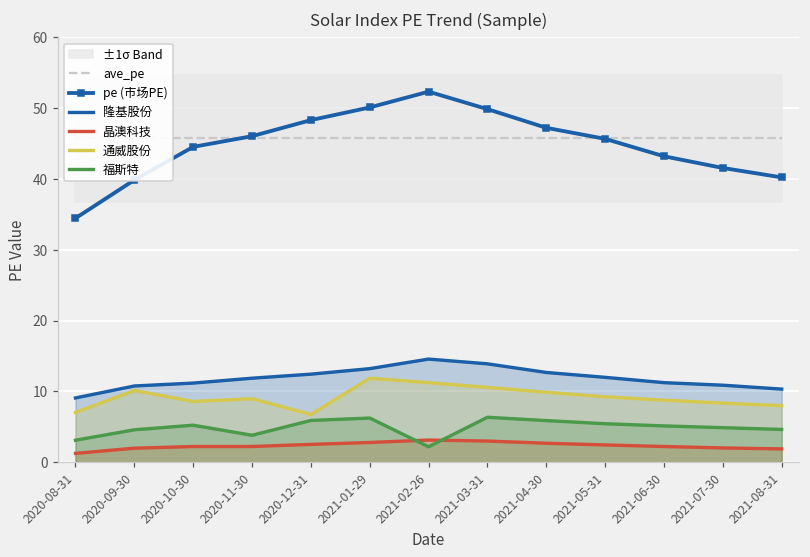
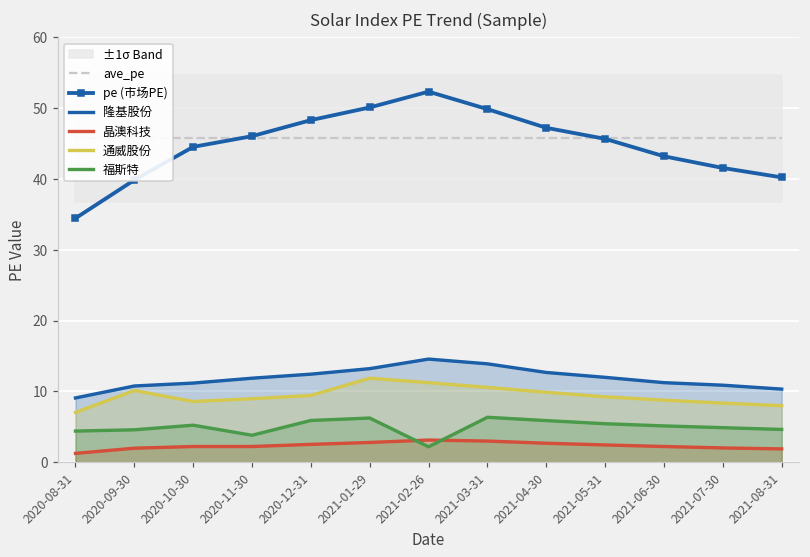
福斯特, 2020-08-31: 3 -> 4
通威股份, 2020-12-31: 7 -> 9
